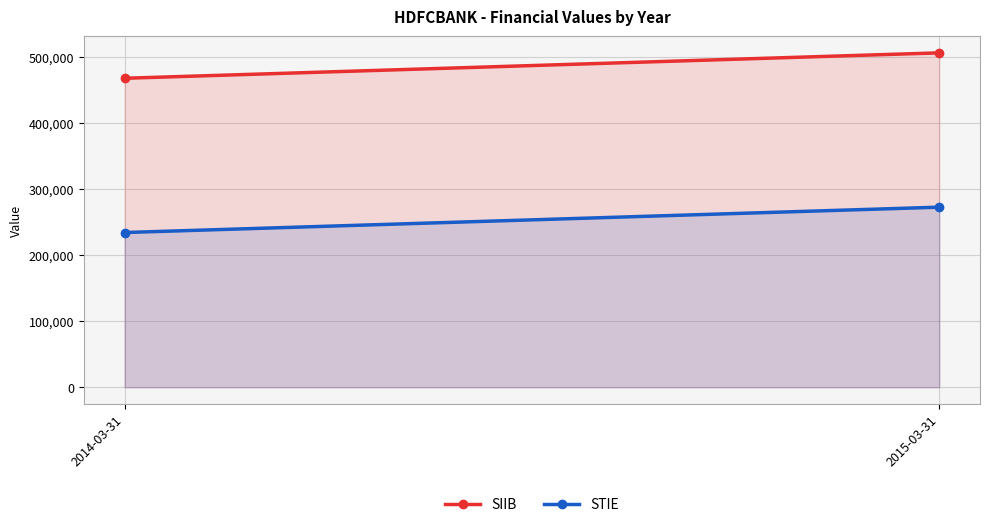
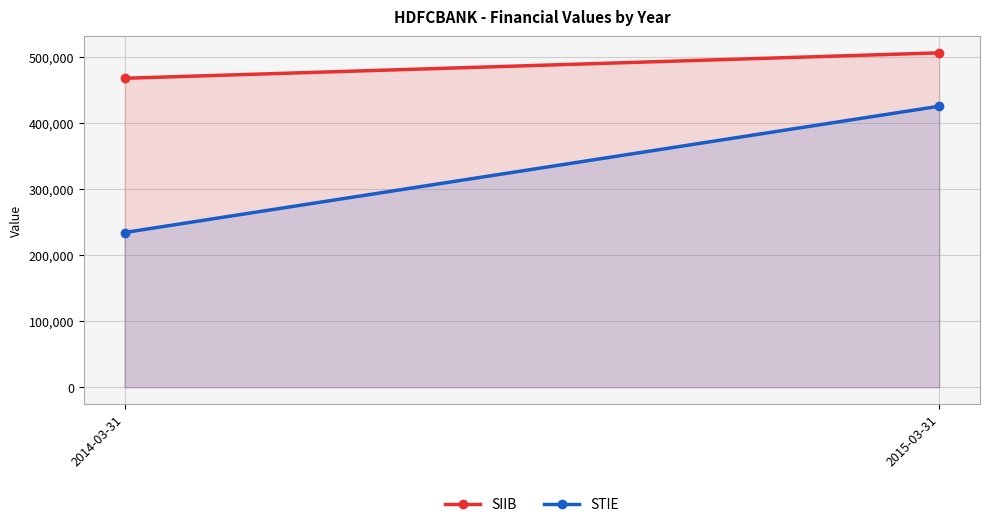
STIE, 2015-03-31: 270,000 -> 430,000
